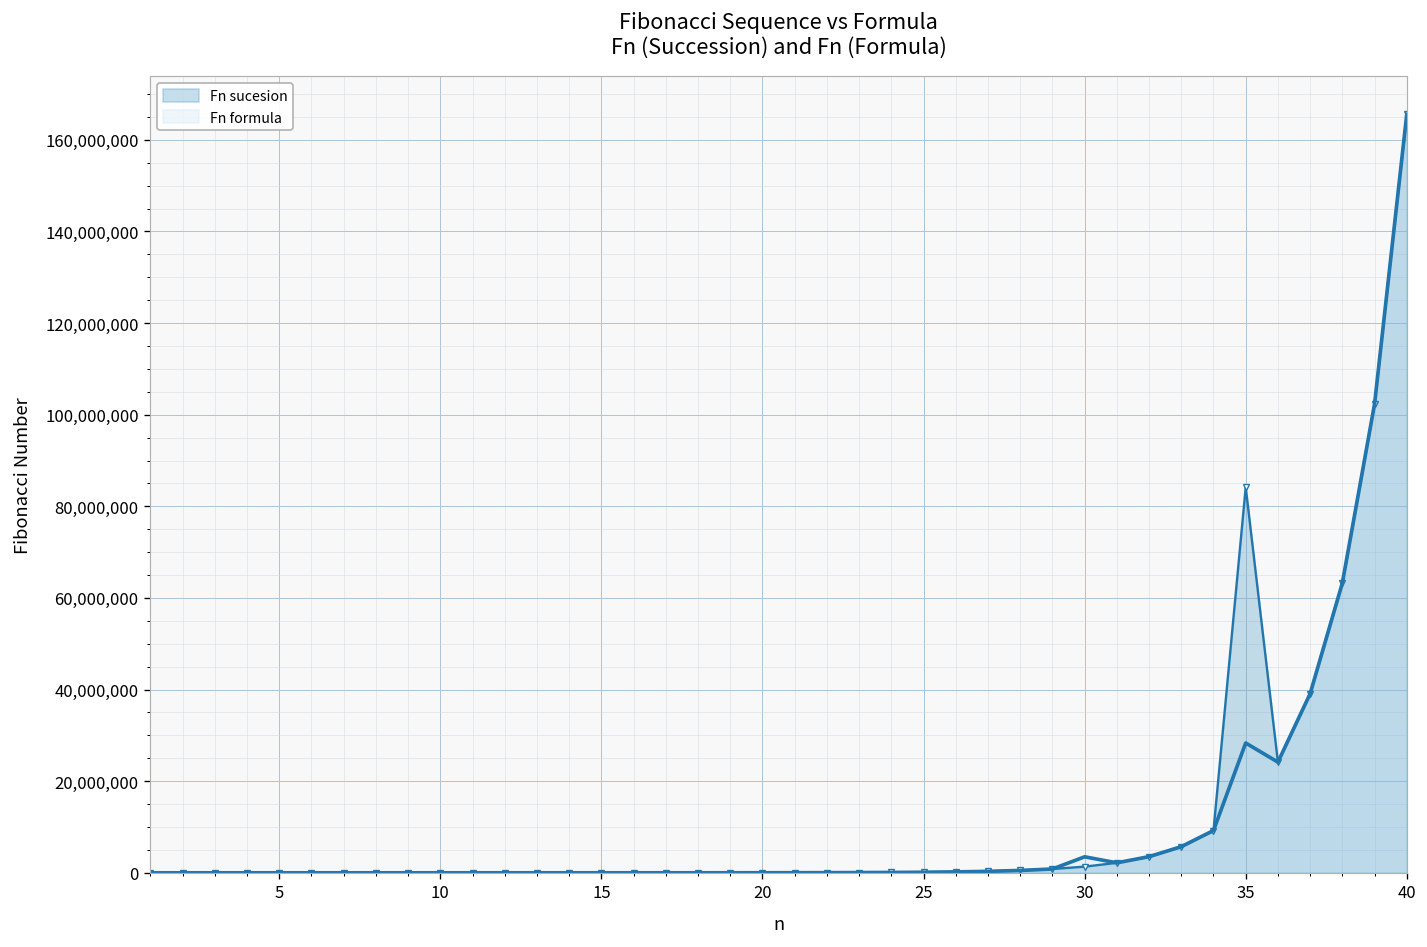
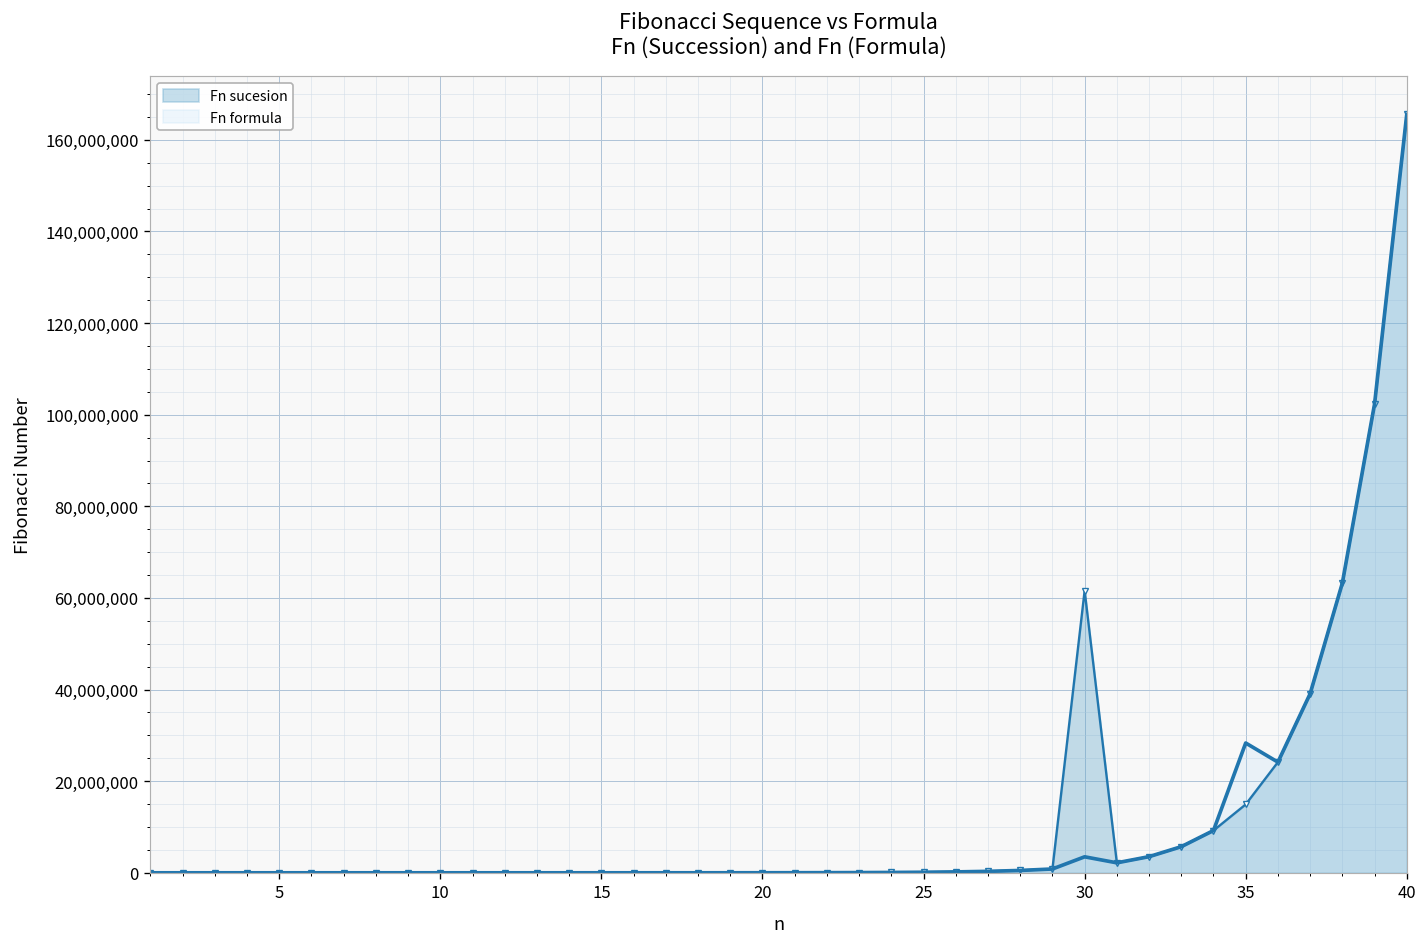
Fn sucesion, 30: 1,000,000 -> 62,000,000
Fn sucesion, 35: 84,000,000 -> 15,000,000
